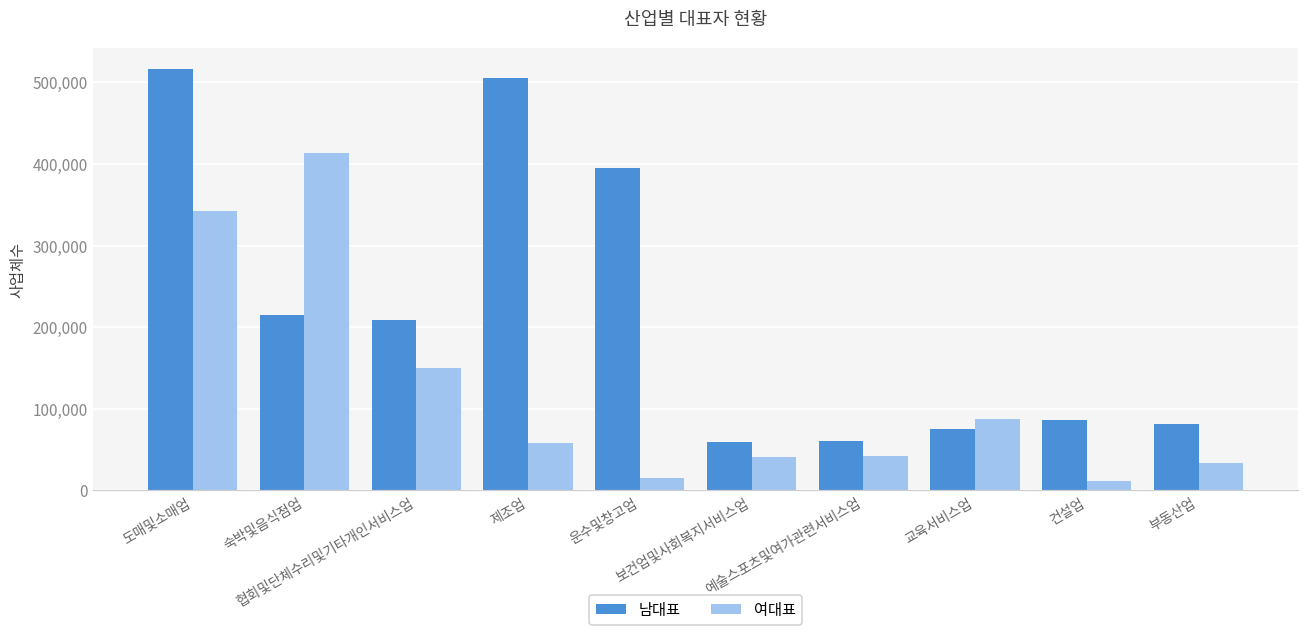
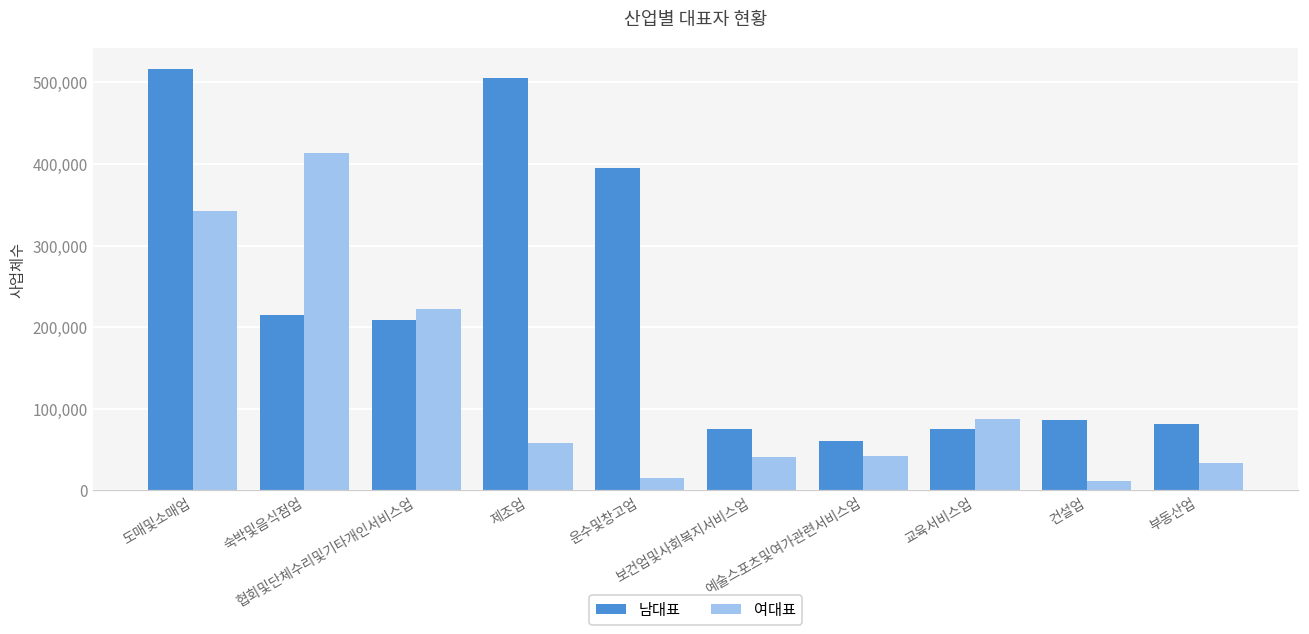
여대표, 협회및단체수리및기타개인서비스업: 150,000 -> 220,000
남대표, 보건업및사회복지서비스업: 60,000 -> 70,000
